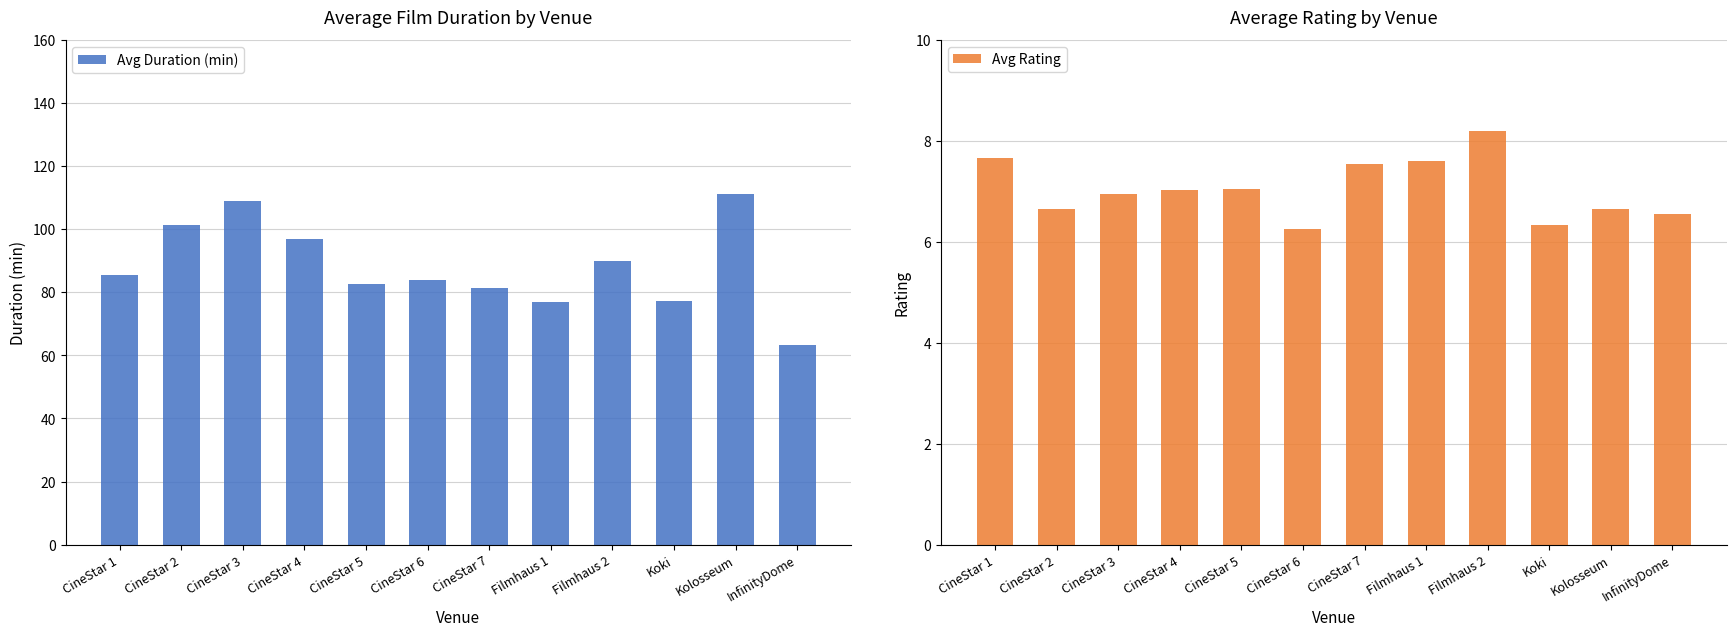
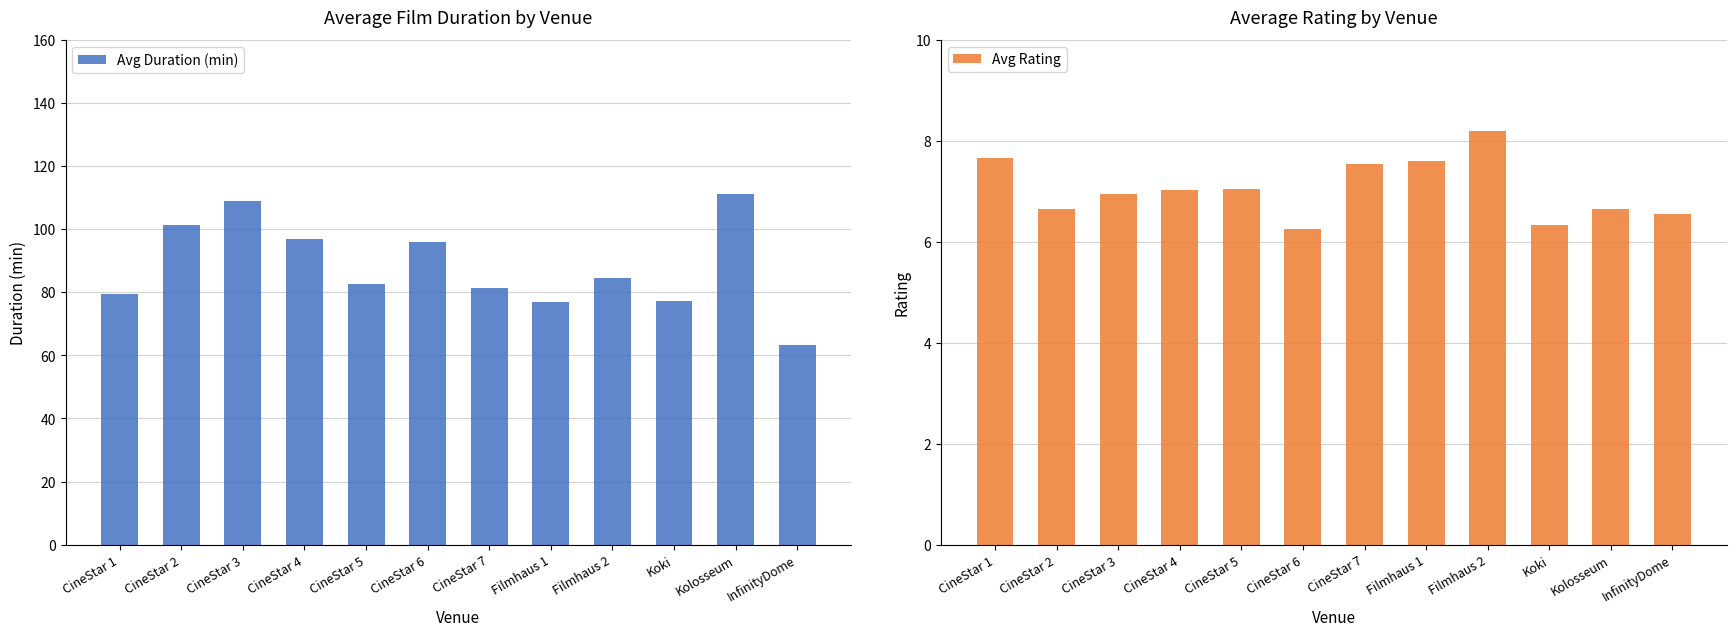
Average Film Duration by Venue, CineStar 1: 86 -> 80
Average Film Duration by Venue, CineStar 6: 84 -> 96
Average Film Duration by Venue, Filmhaus 2: 90 -> 85
